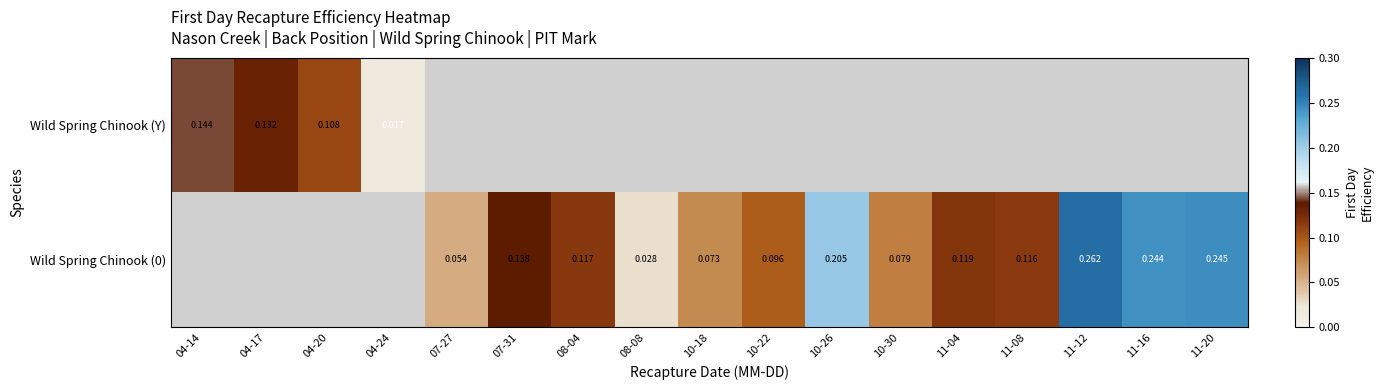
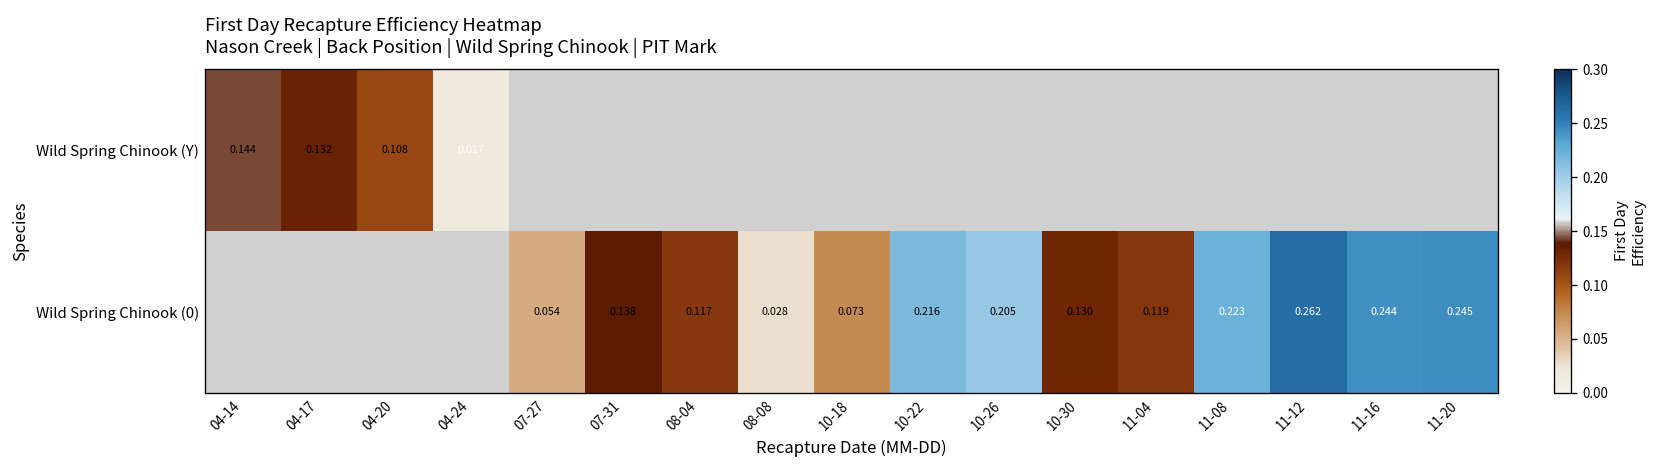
Wild Spring Chinook (0), 10-22: 0.096 -> 0.216
Wild Spring Chinook (0), 10-30: 0.079 -> 0.130
Wild Spring Chinook (0), 11-08: 0.116 -> 0.223
